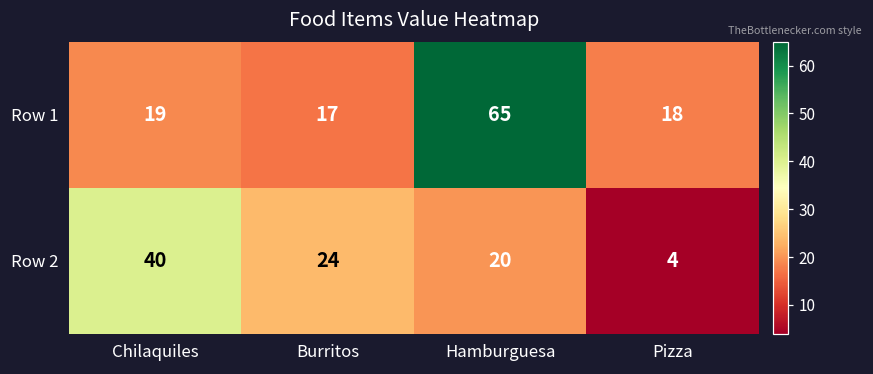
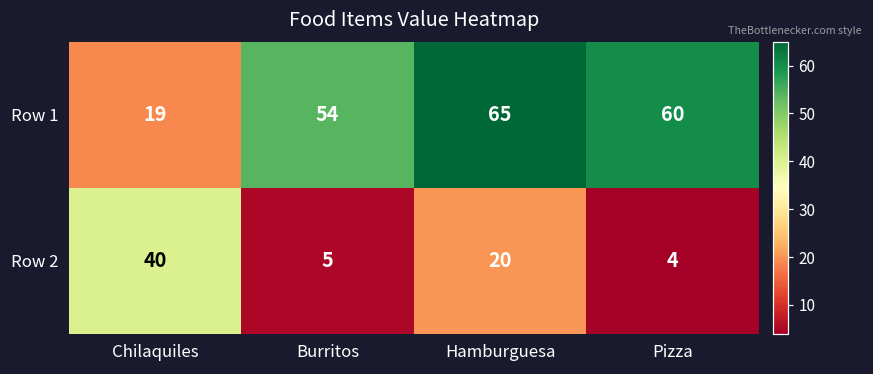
Row 1, Burritos: 17 -> 54
Row 1, Pizza: 18 -> 60
Row 2, Burritos: 24 -> 5
